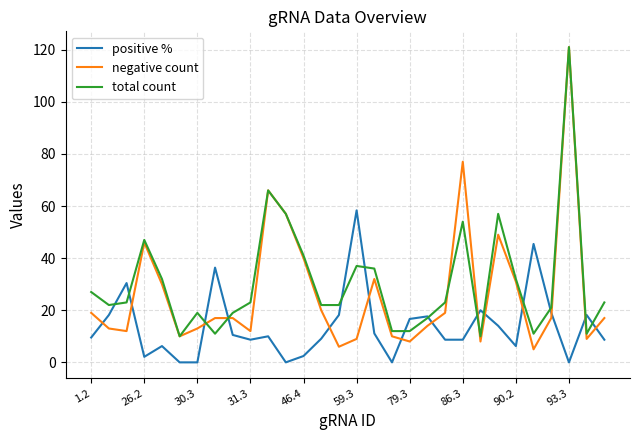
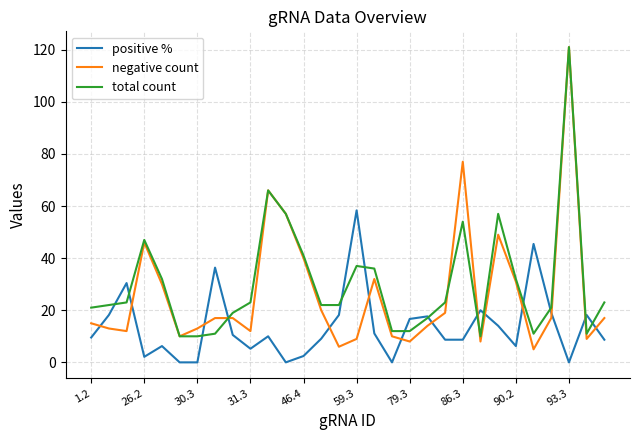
negative count, 1.2: 19 -> 15
total count, 1.2: 27 -> 21
total count, 30.3: 19 -> 10
positive %, 31.3: 9 -> 5
